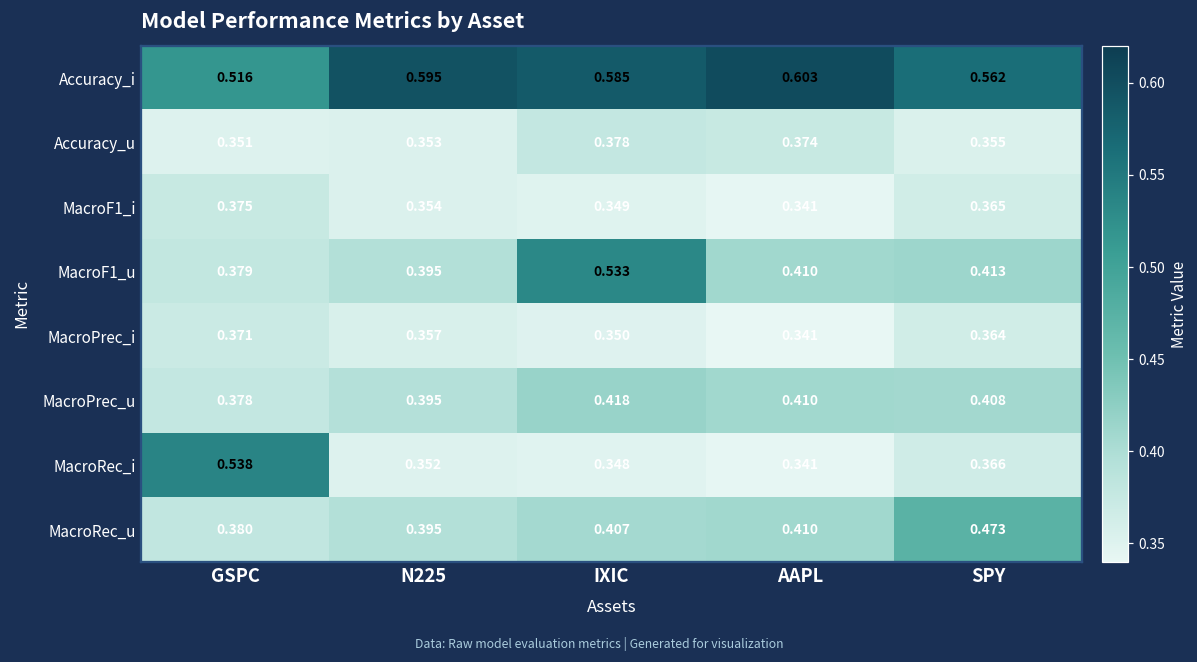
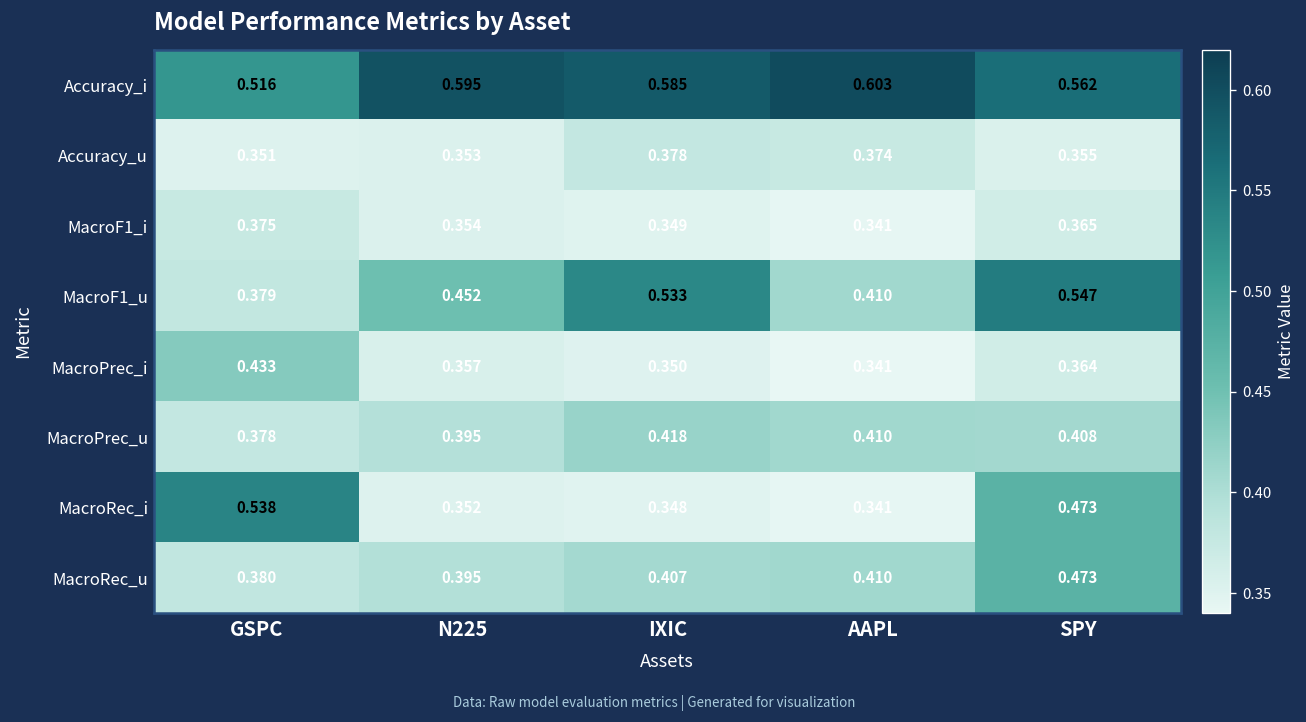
MacroF1_u, N225: 0.395 -> 0.452
MacroF1_u, SPY: 0.413 -> 0.547
MacroPrec_i, GSPC: 0.371 -> 0.433
MacroRec_i, SPY: 0.366 -> 0.473
